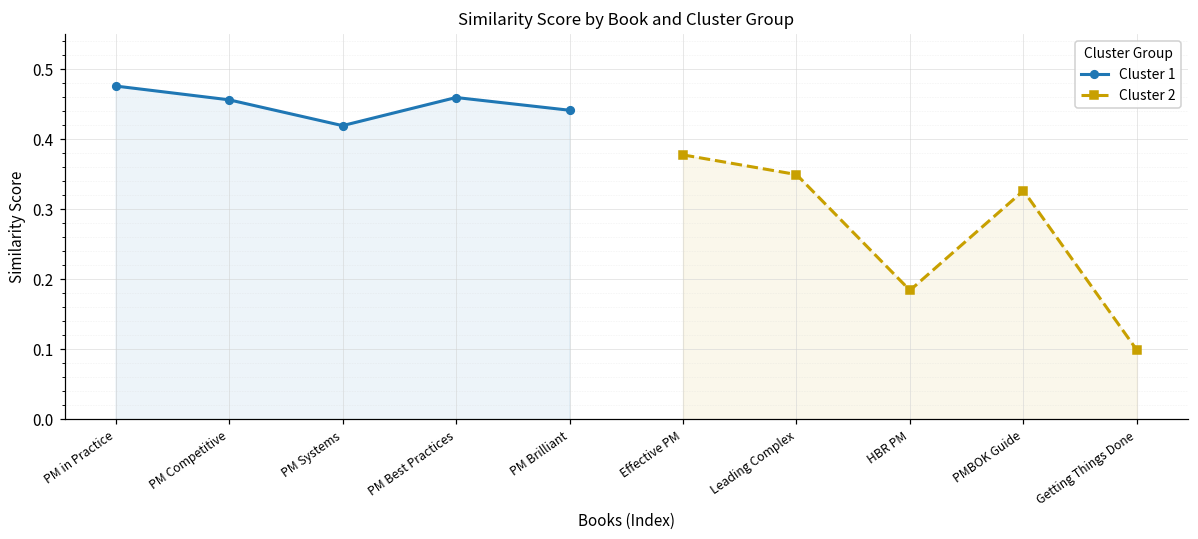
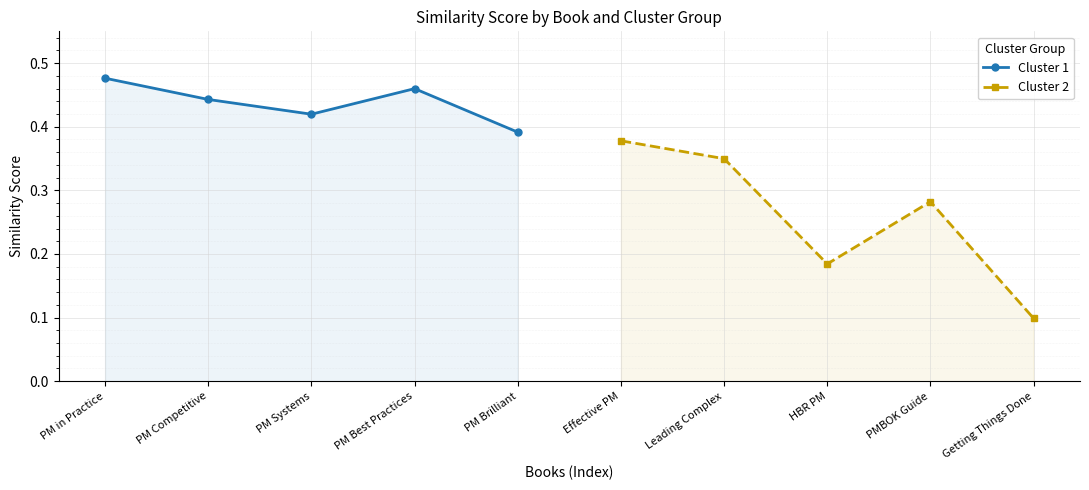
Cluster 1, PM Competitive: 0.46 -> 0.44
Cluster 1, PM Brilliant: 0.44 -> 0.39
Cluster 2, PMBOK Guide: 0.33 -> 0.28
